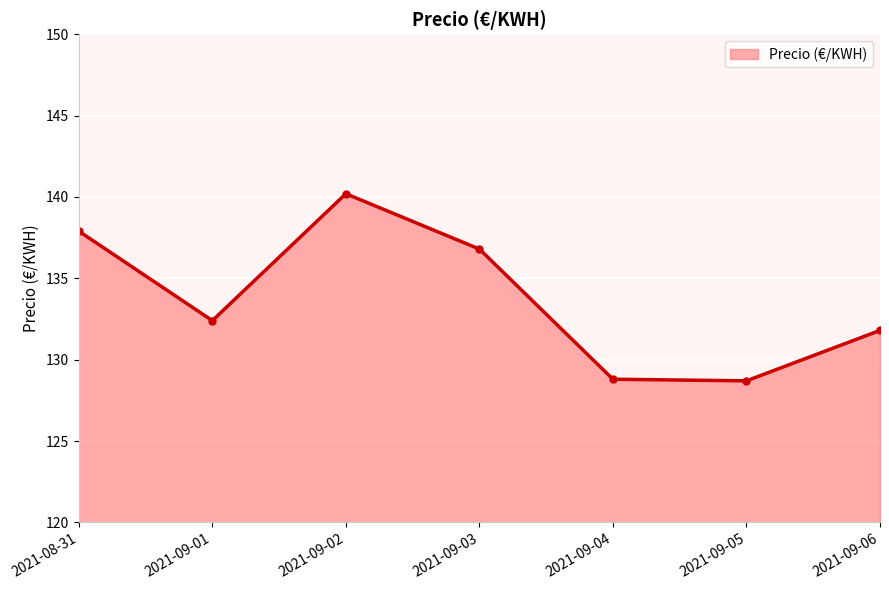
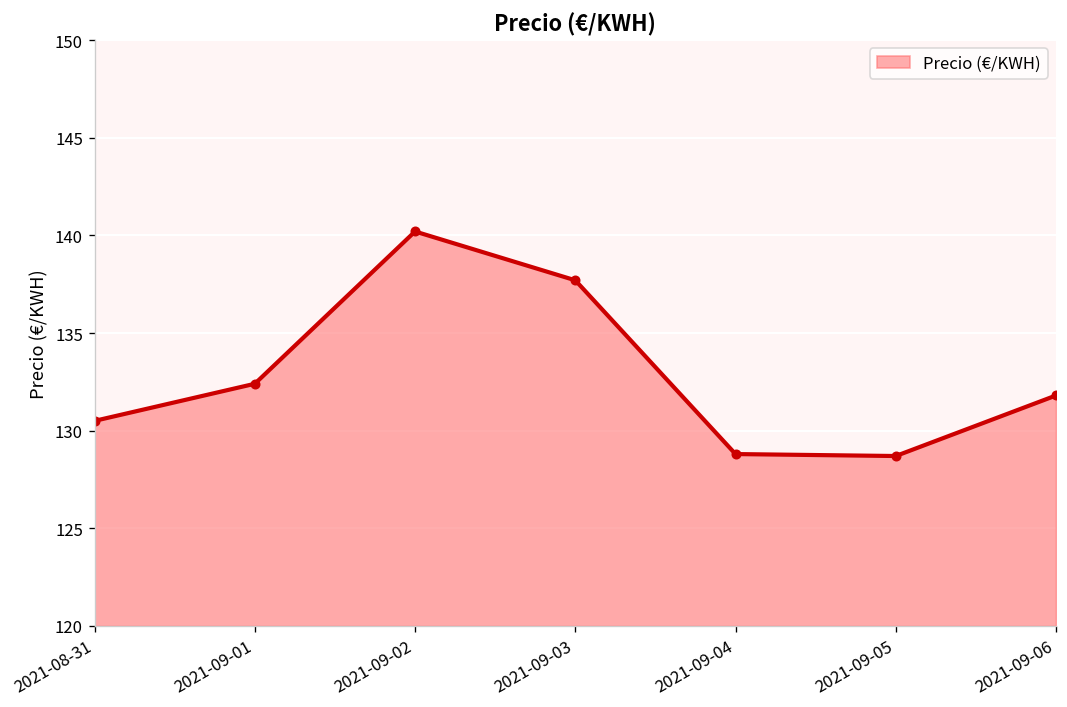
2021-08-31: 137.9 -> 130.5
2021-09-03: 136.8 -> 137.7
